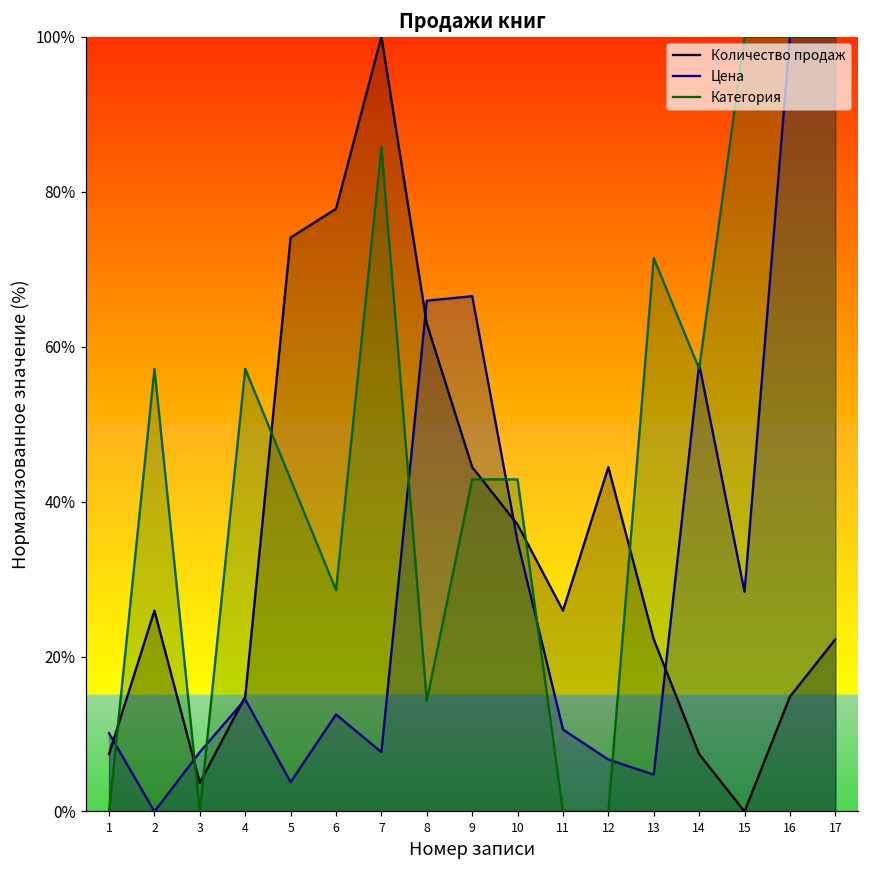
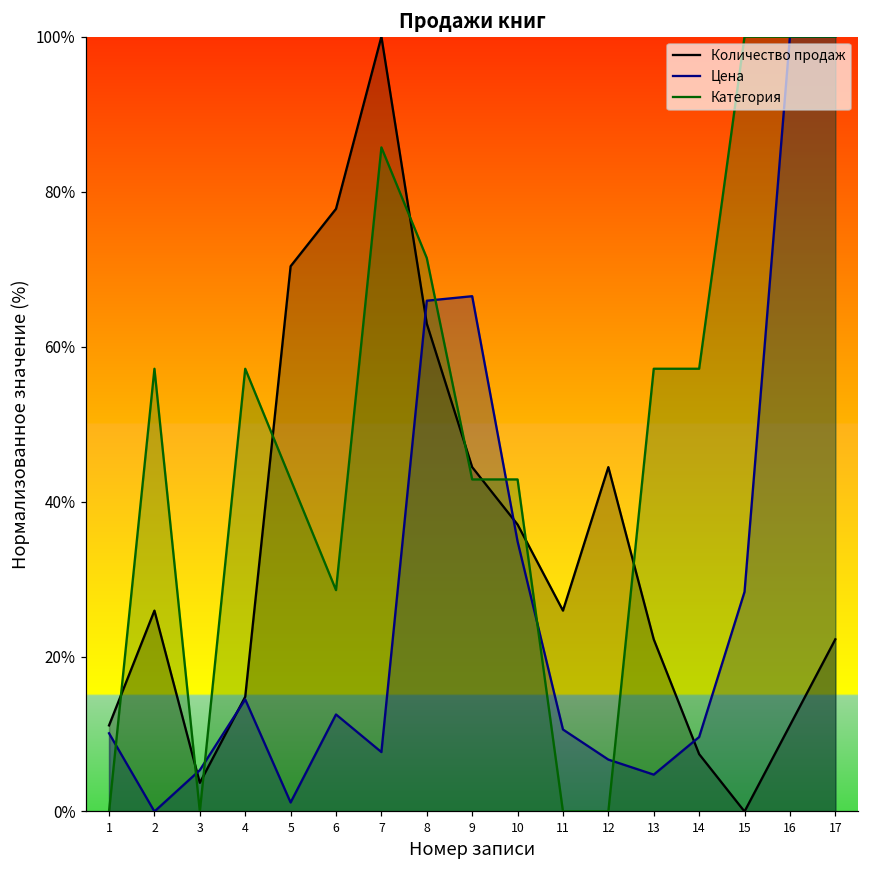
Количество продаж, 1: 7% -> 11%
Цена, 3: 8% -> 5%
Количество продаж, 5: 74% -> 70%
Цена, 5: 4% -> 1%
Категория, 8: 14% -> 71%
Категория, 13: 71% -> 57%
Цена, 14: 58% -> 10%
Количество продаж, 16: 15% -> 11%
